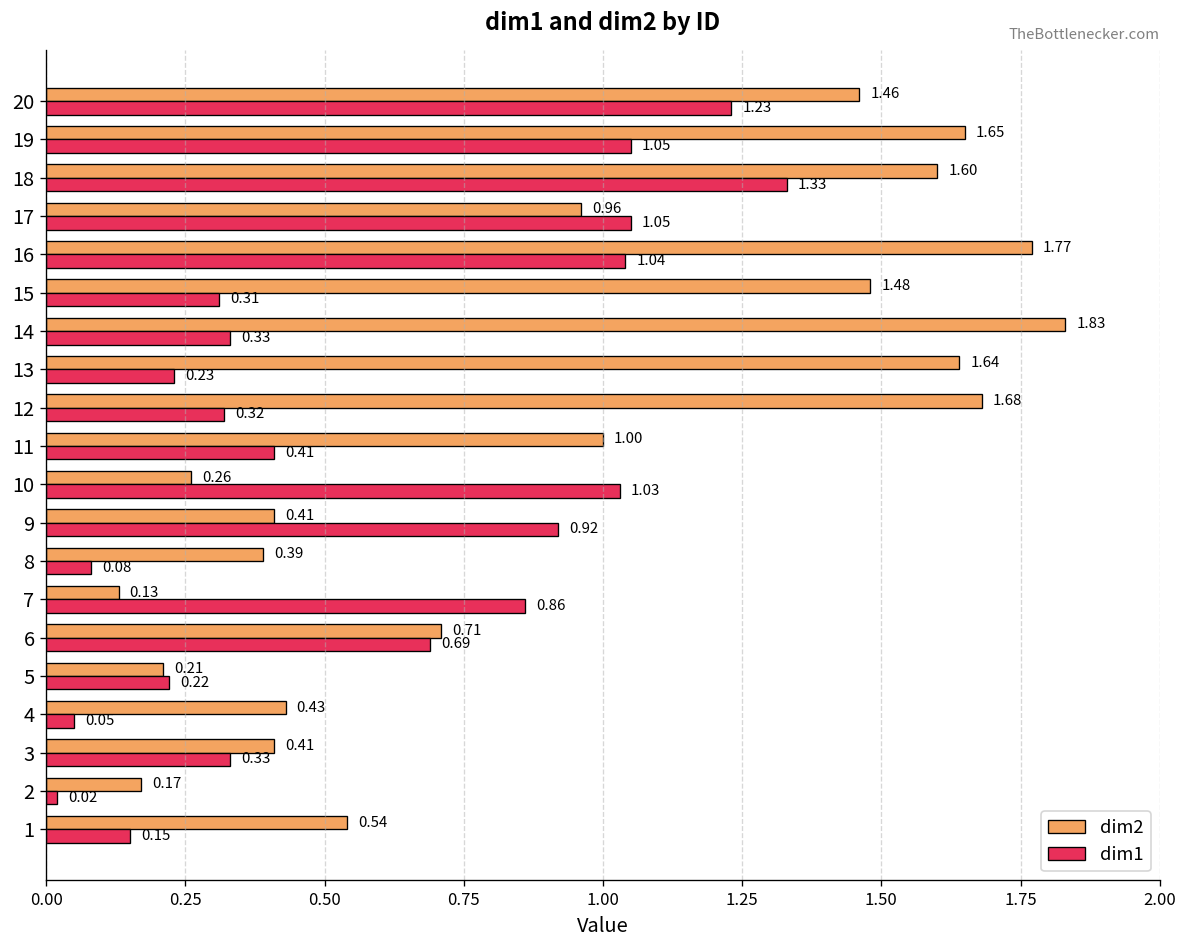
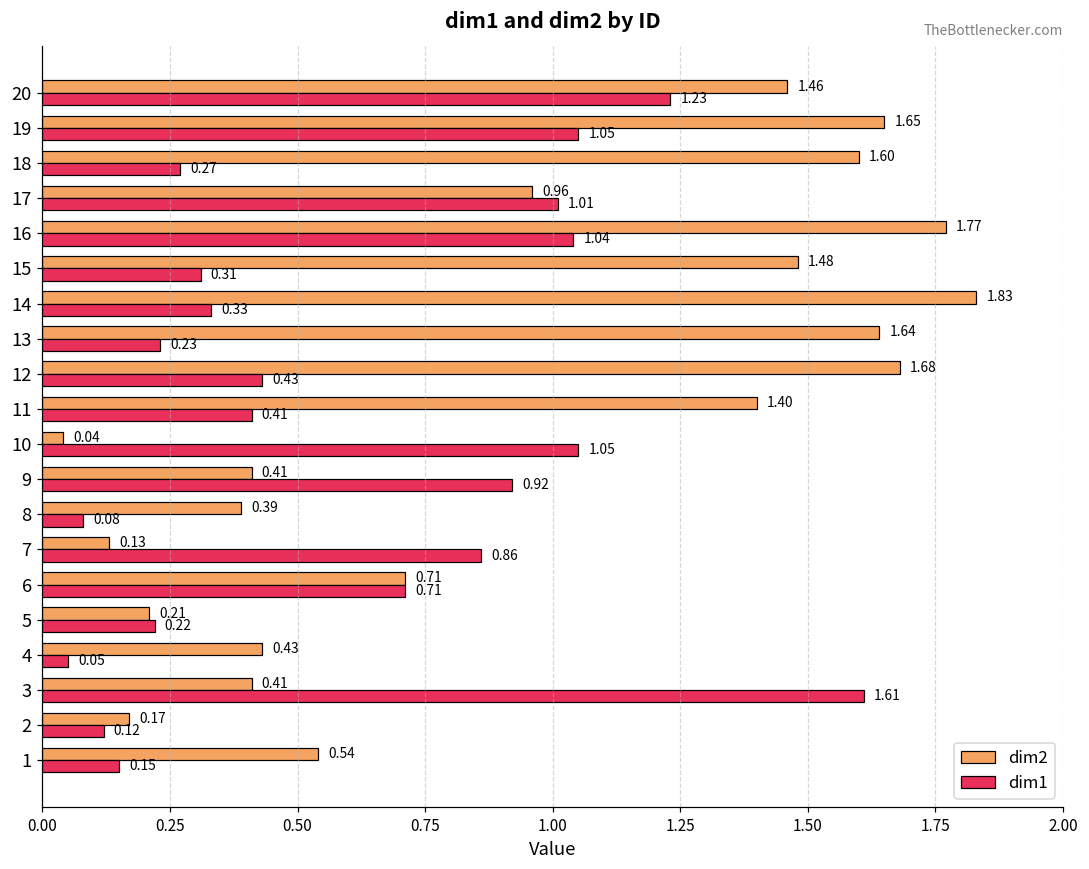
dim1, 18: 1.33 -> 0.27
dim1, 17: 1.05 -> 1.01
dim1, 12: 0.32 -> 0.43
dim2, 11: 1.00 -> 1.40
dim2, 10: 0.26 -> 0.04
dim1, 10: 1.03 -> 1.05
dim1, 6: 0.69 -> 0.71
dim1, 3: 0.33 -> 1.61
dim1, 2: 0.02 -> 0.12
